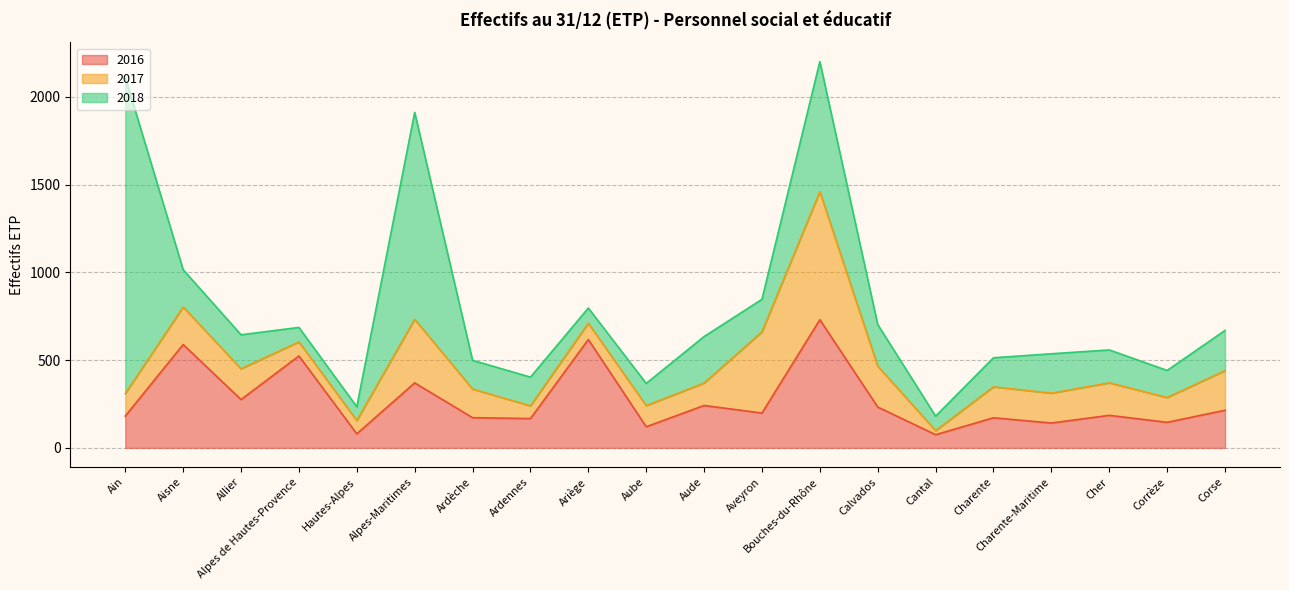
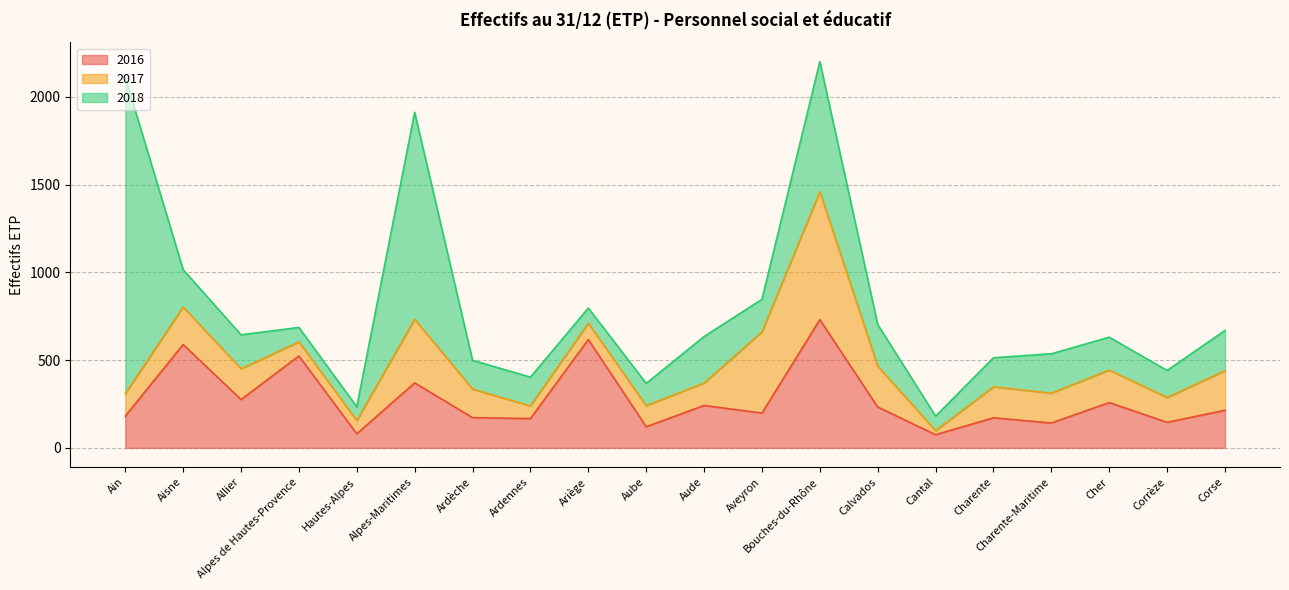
2016, Cher: 190 -> 260
